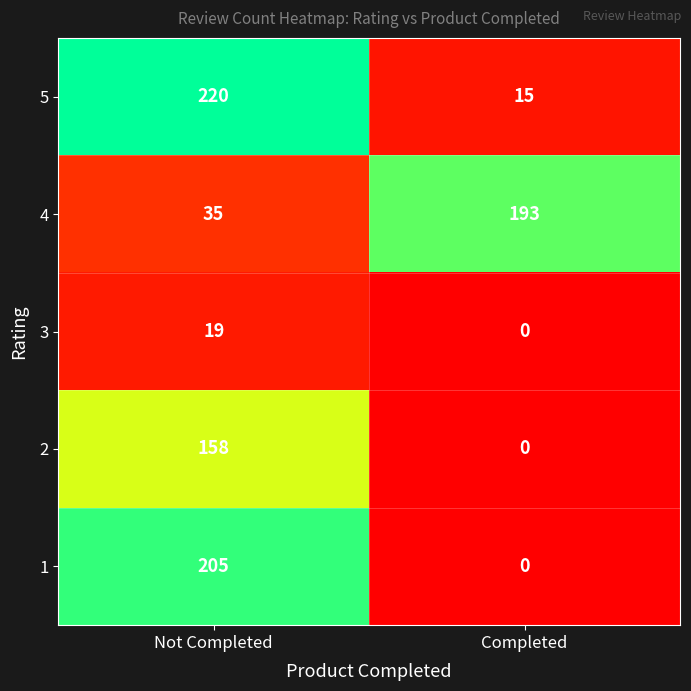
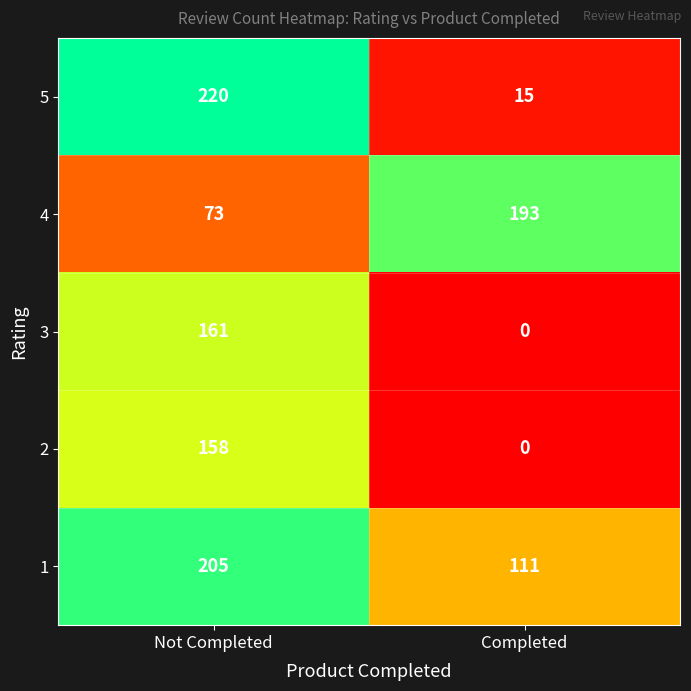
4, Not Completed: 35 -> 73
3, Not Completed: 19 -> 161
1, Completed: 0 -> 111
